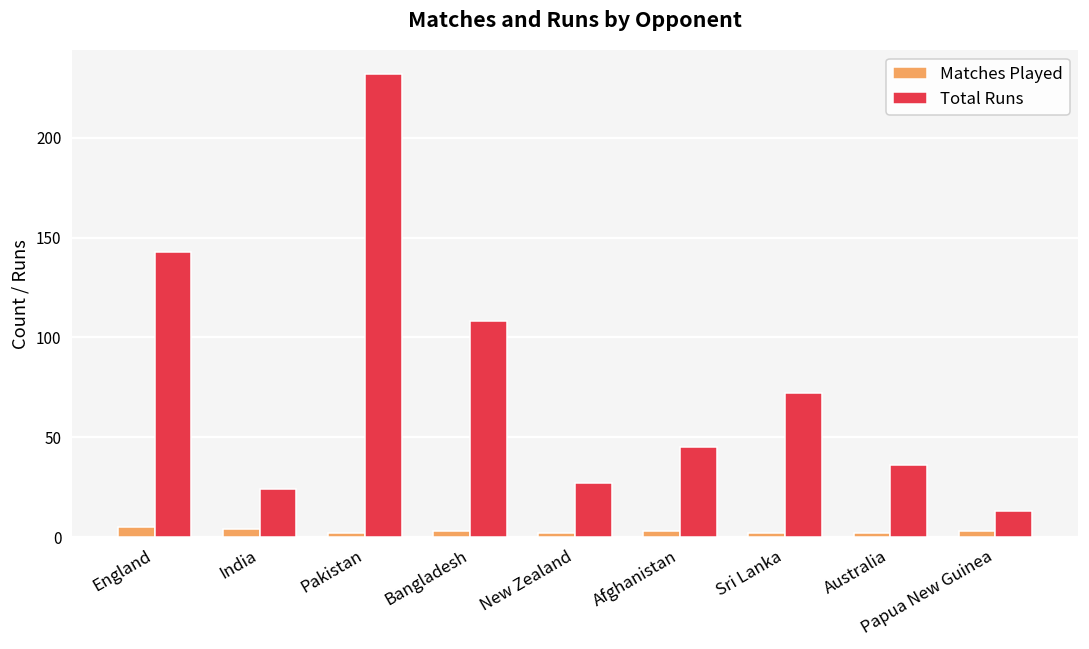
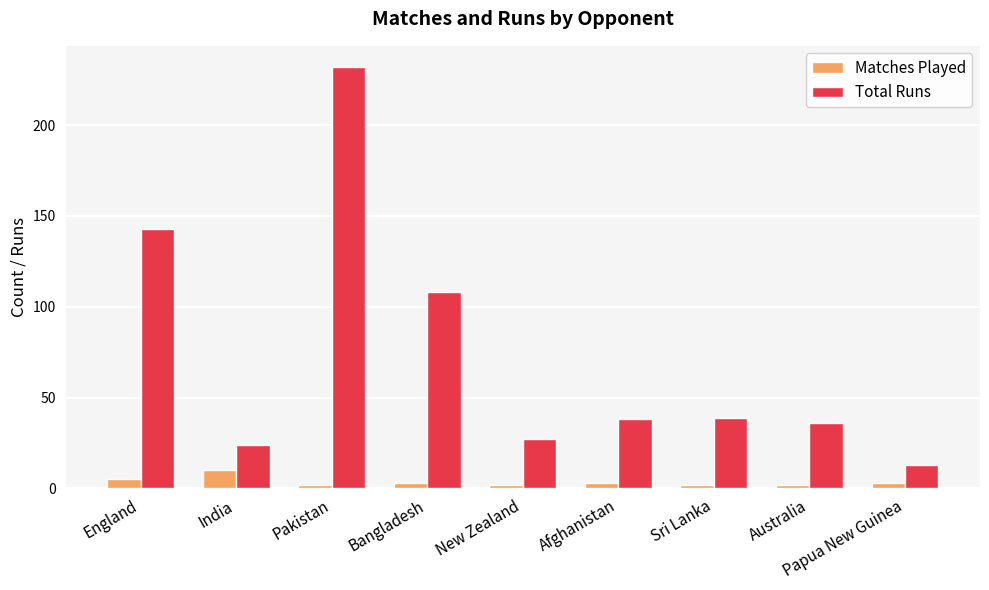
Matches Played, India: 4 -> 10
Total Runs, Afghanistan: 45 -> 38
Total Runs, Sri Lanka: 72 -> 39
